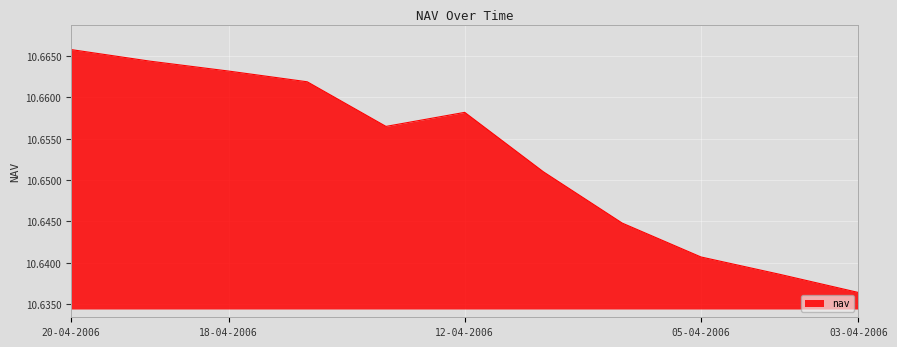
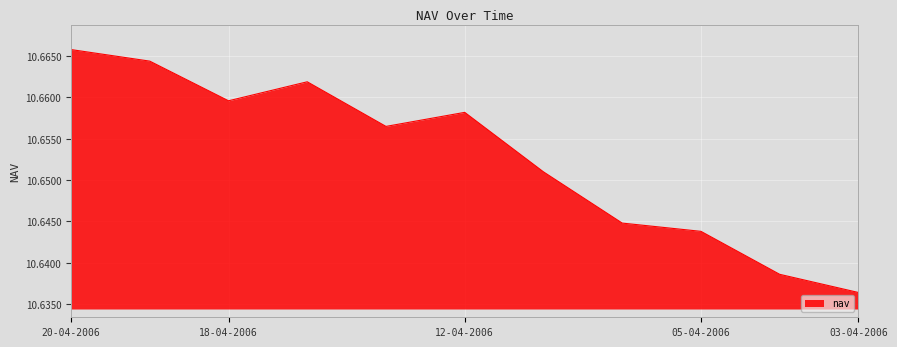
18-04-2006: 10.663 -> 10.660
05-04-2006: 10.641 -> 10.644
